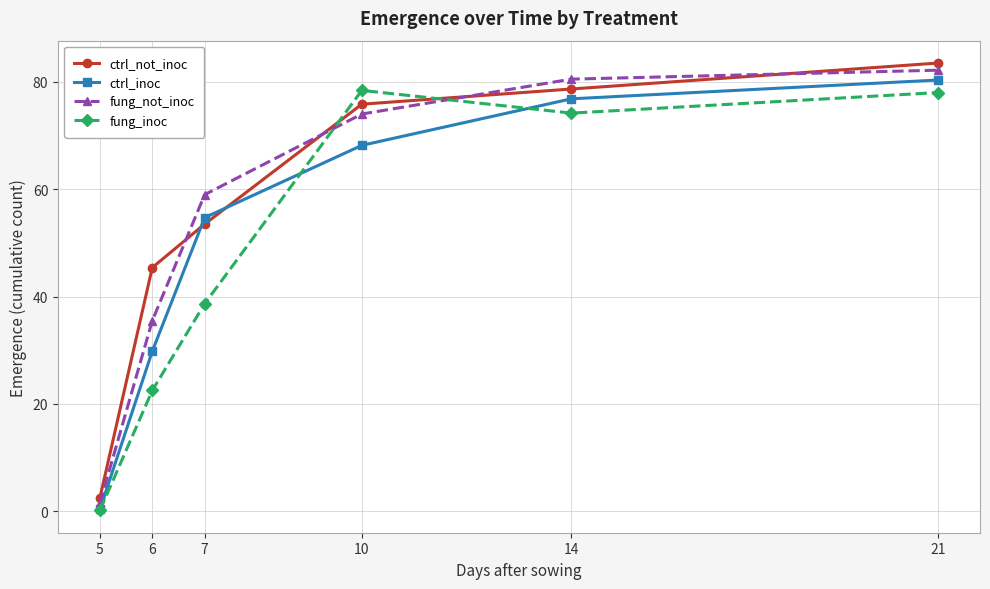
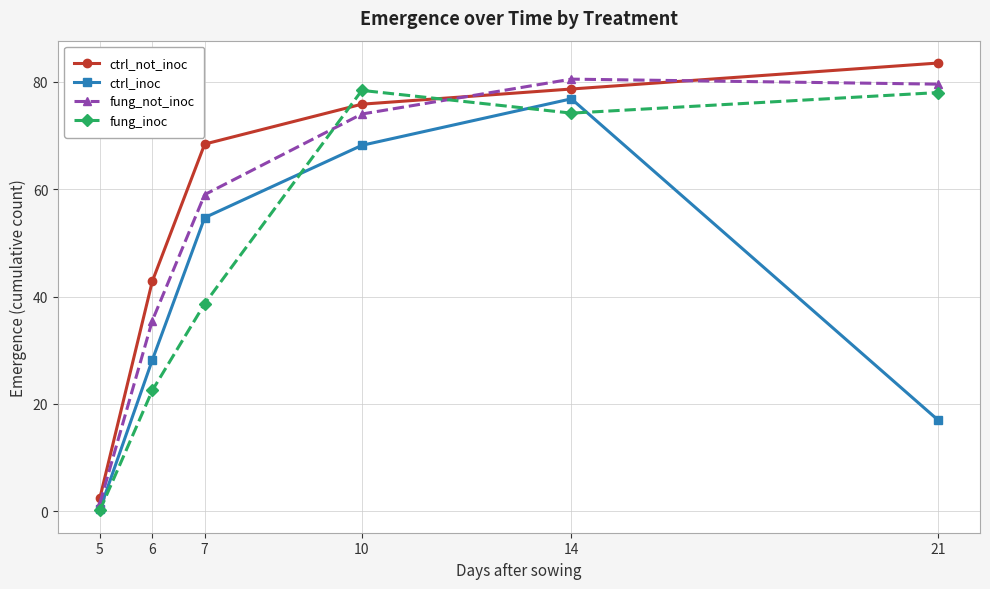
ctrl_not_inoc, 6: 45 -> 43
ctrl_inoc, 6: 30 -> 28
ctrl_not_inoc, 7: 54 -> 68
ctrl_inoc, 21: 80 -> 17
fung_not_inoc, 21: 82 -> 80
